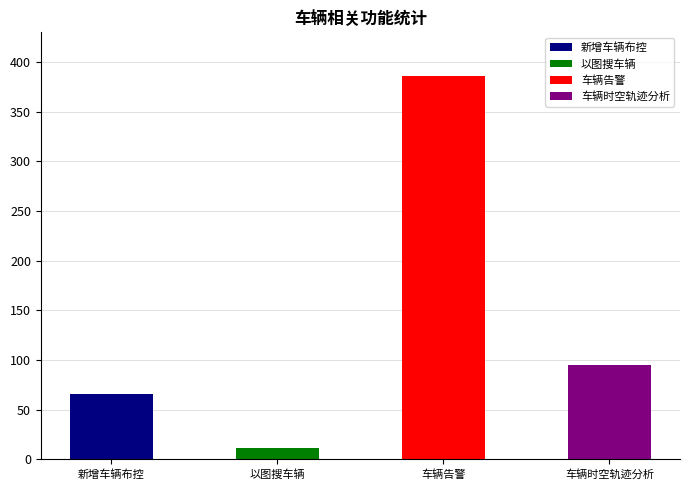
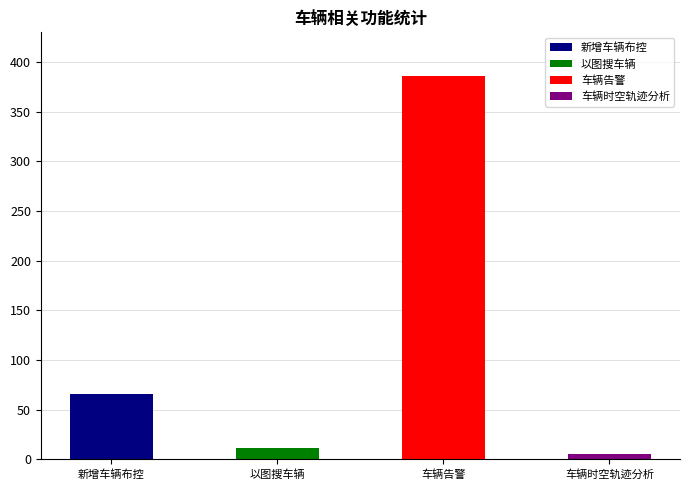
车辆时空轨迹分析: 100 -> 10
